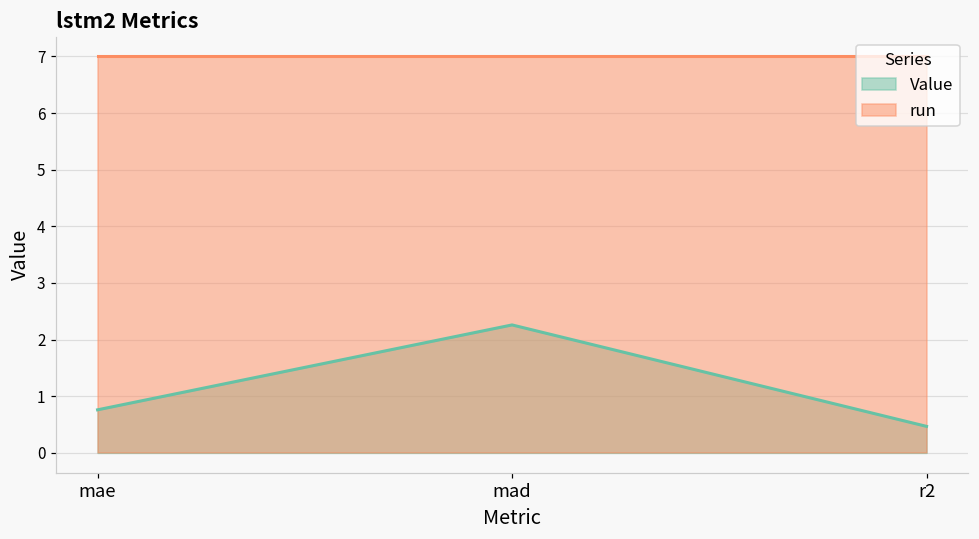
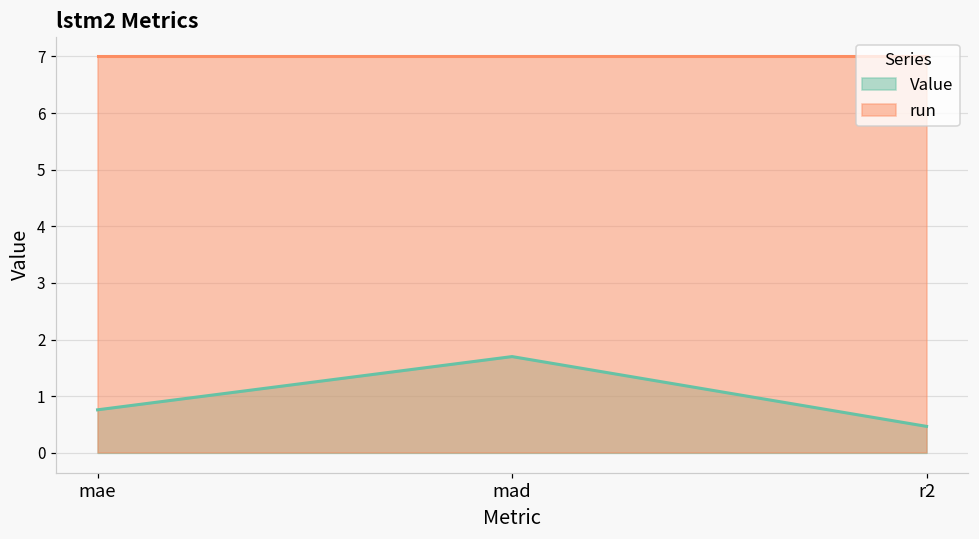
Value, mad: 2.3 -> 1.7
